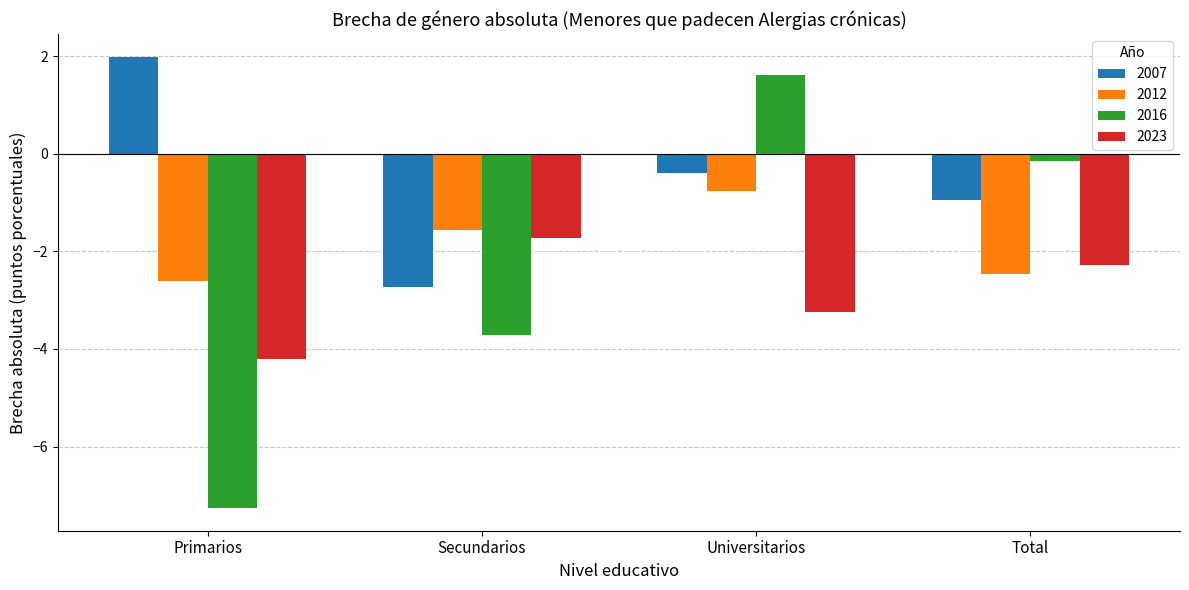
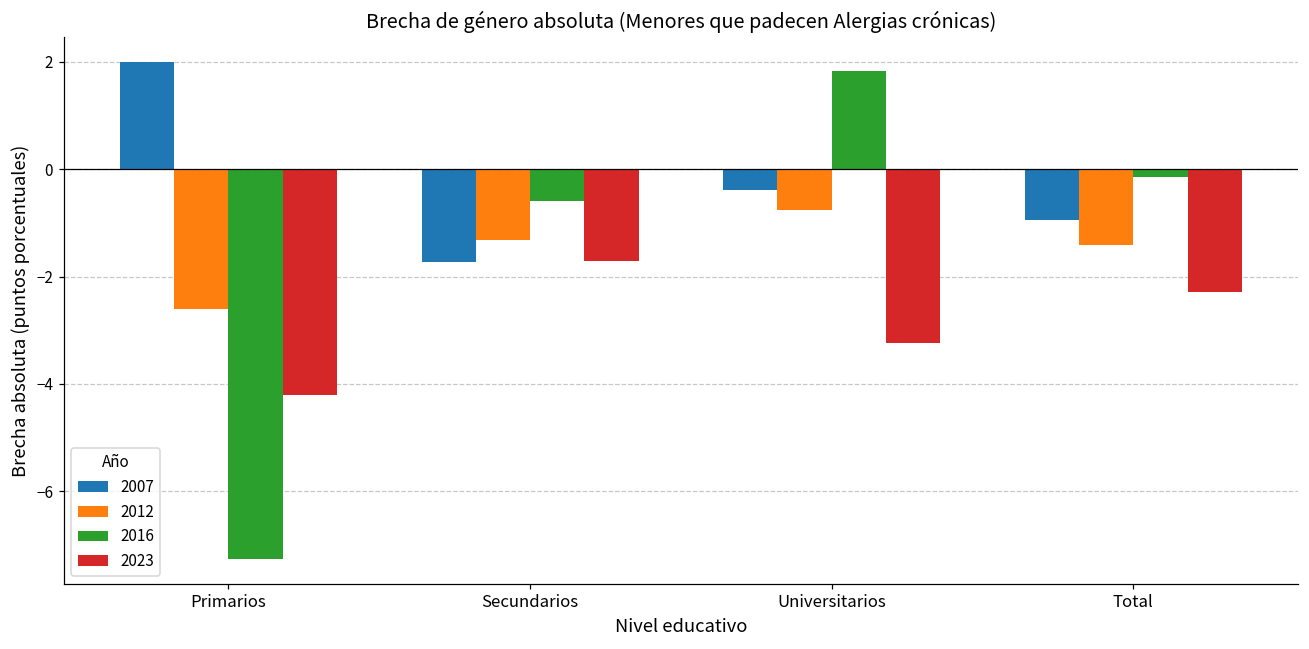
2007, Secundarios: -2.7 -> -1.7
2012, Secundarios: -1.6 -> -1.3
2016, Secundarios: -3.7 -> -0.6
2016, Universitarios: 1.6 -> 1.8
2012, Total: -2.5 -> -1.4
